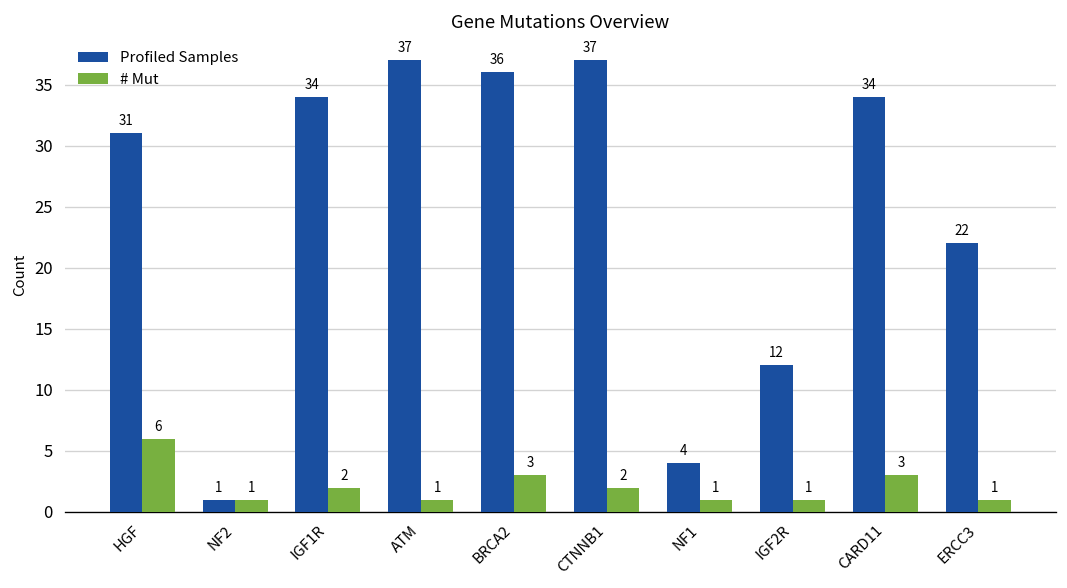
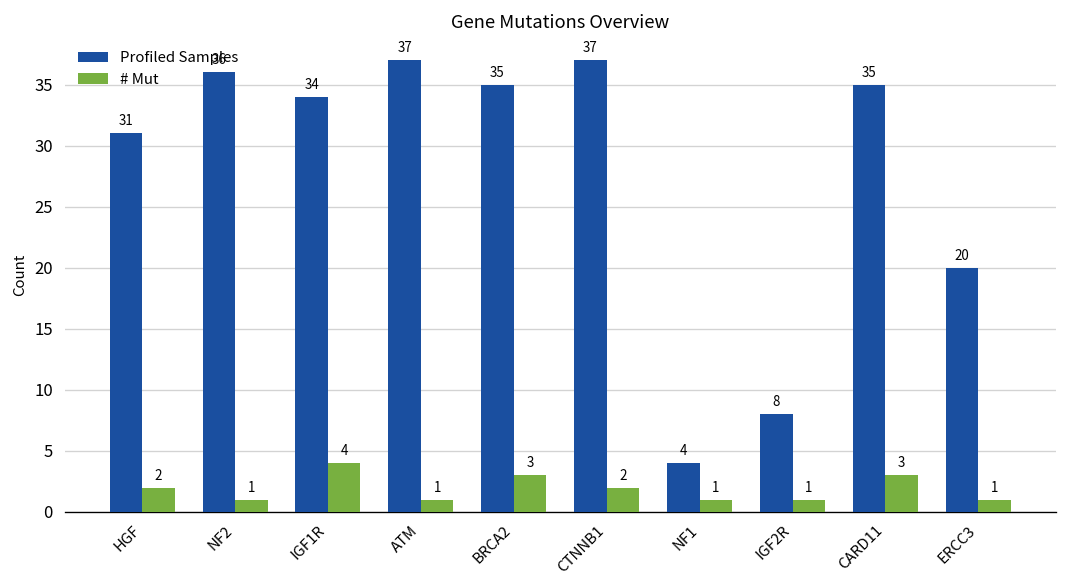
# Mut, HGF: 6 -> 2
Profiled Samples, NF2: 1 -> 36
# Mut, IGF1R: 2 -> 4
Profiled Samples, BRCA2: 36 -> 35
Profiled Samples, IGF2R: 12 -> 8
Profiled Samples, CARD11: 34 -> 35
Profiled Samples, ERCC3: 22 -> 20
